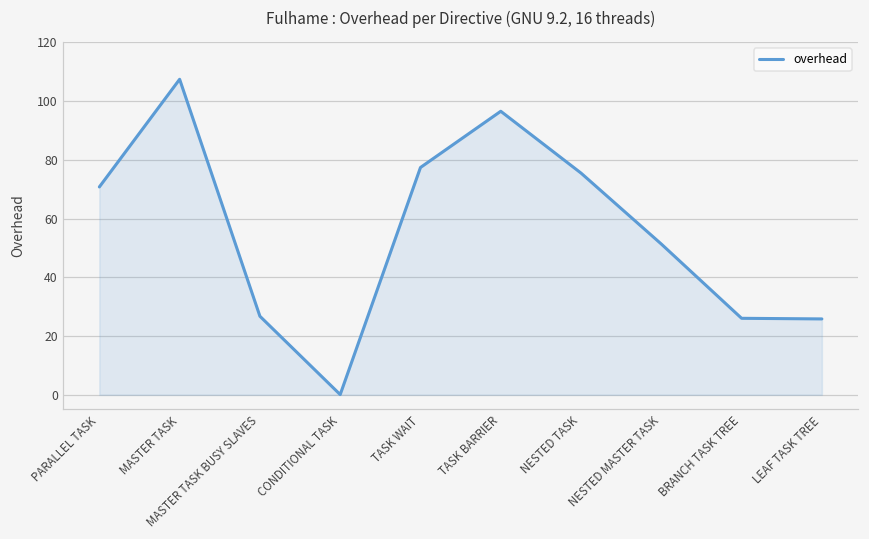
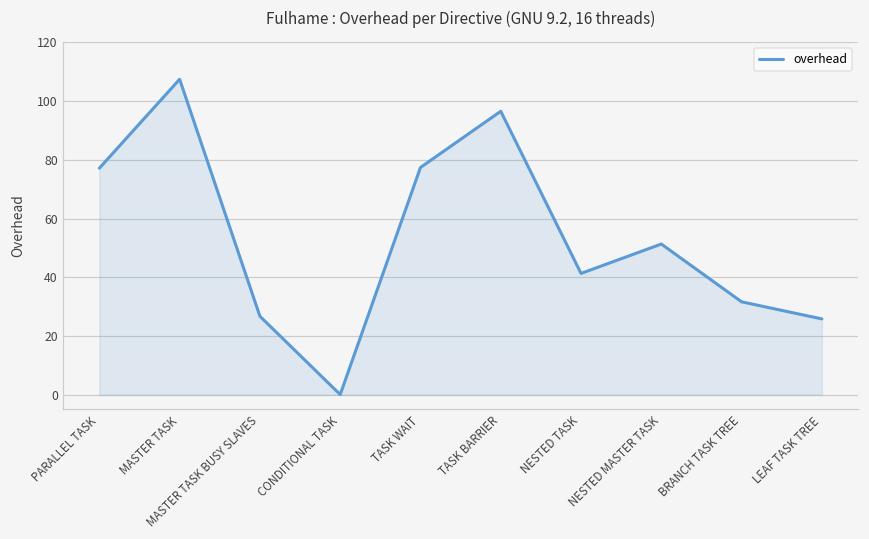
PARALLEL TASK: 71 -> 77
NESTED TASK: 75 -> 41
BRANCH TASK TREE: 26 -> 32
